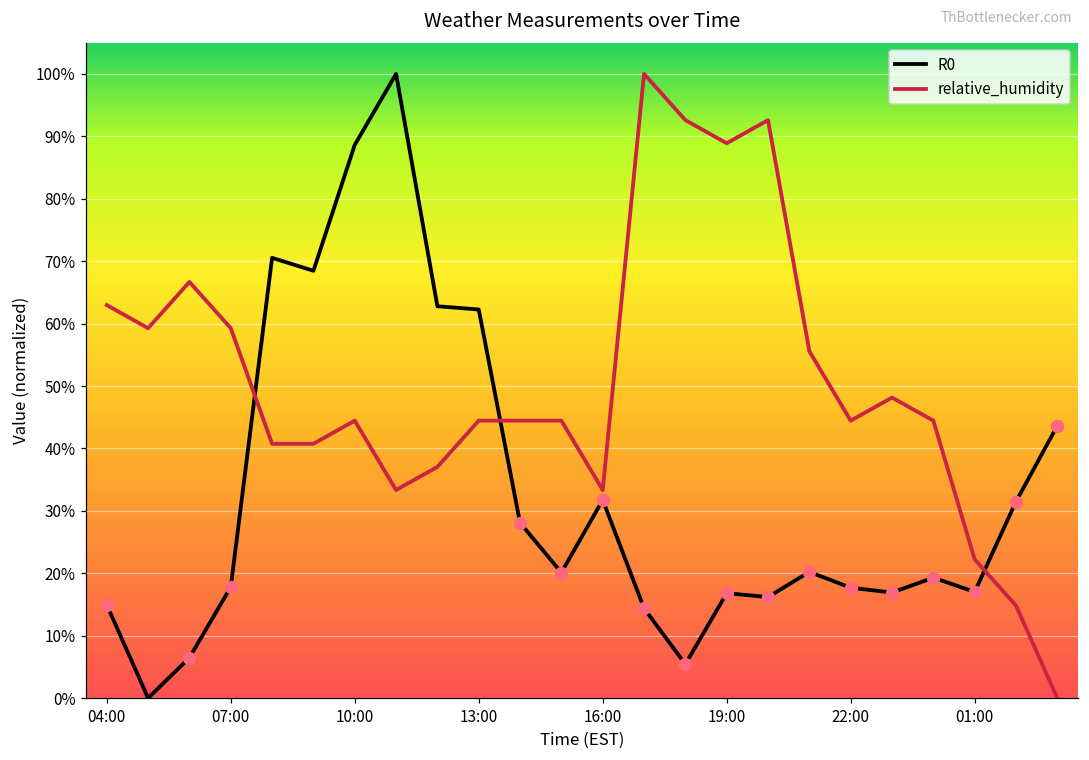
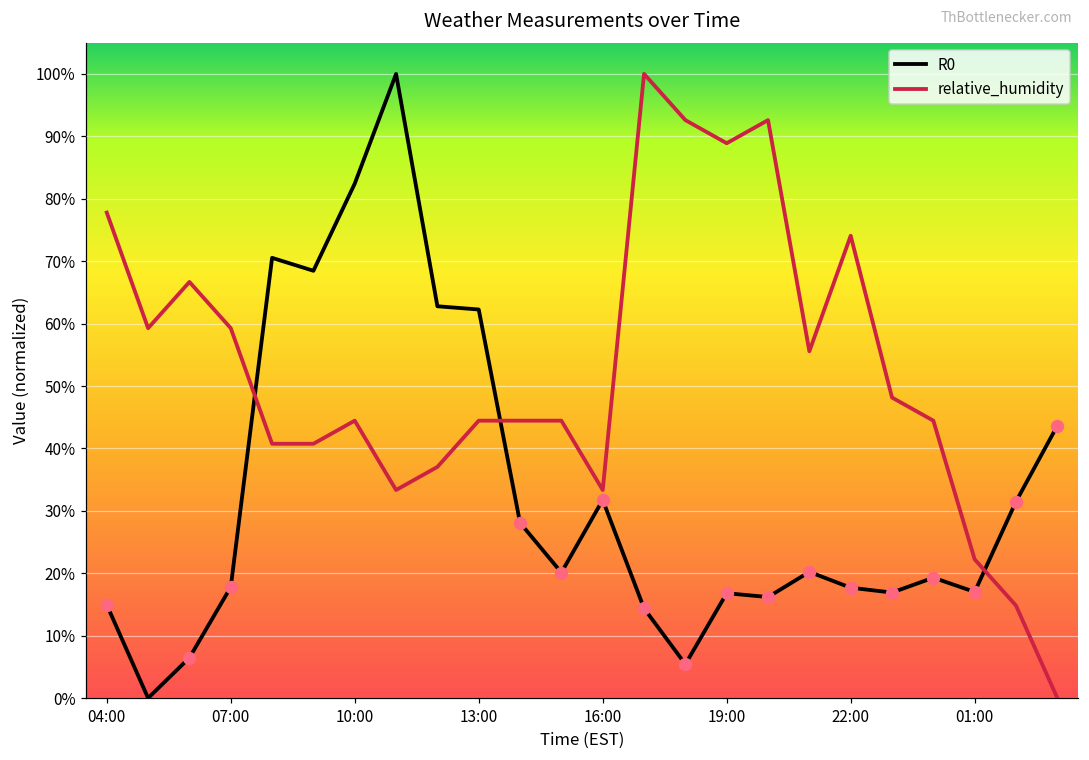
relative_humidity, 04:00: 63% -> 78%
R0, 10:00: 89% -> 82%
relative_humidity, 22:00: 44% -> 74%
